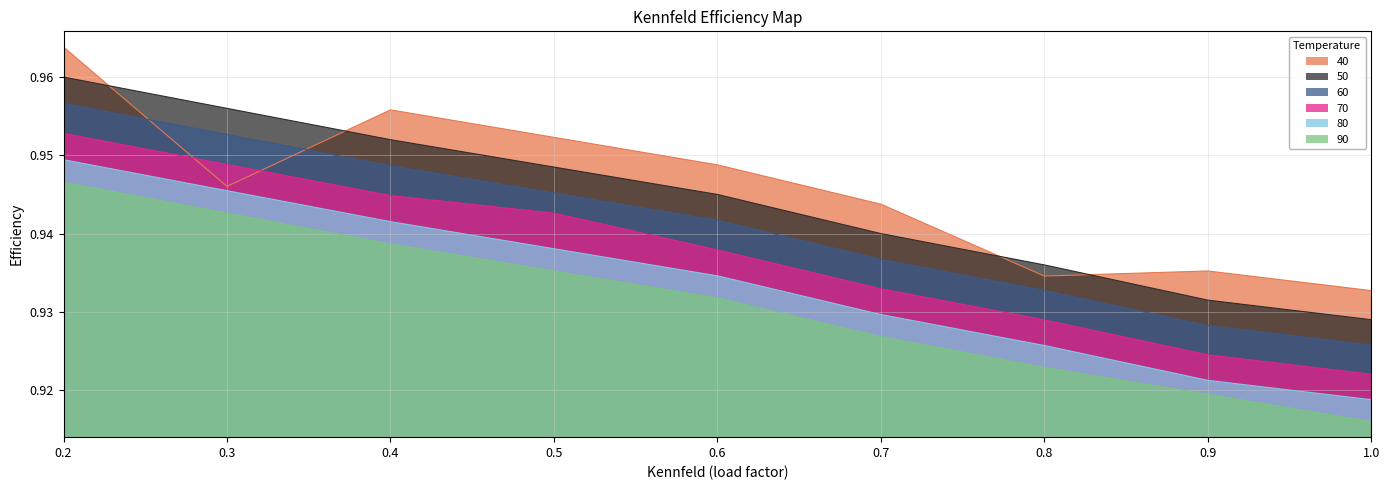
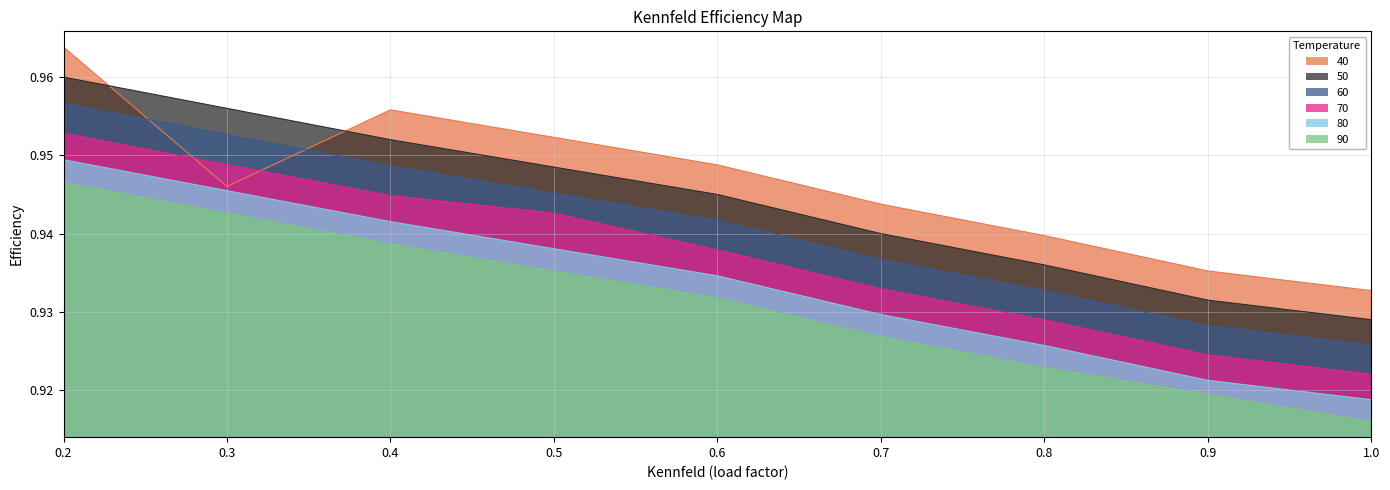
40, 0.8: 0.935 -> 0.940
